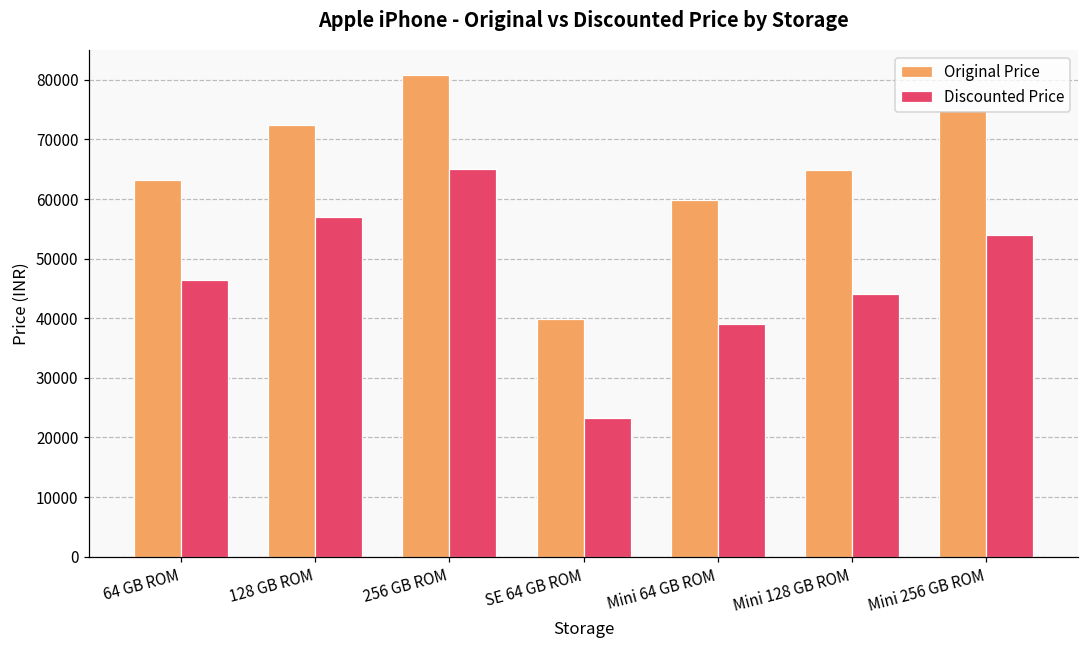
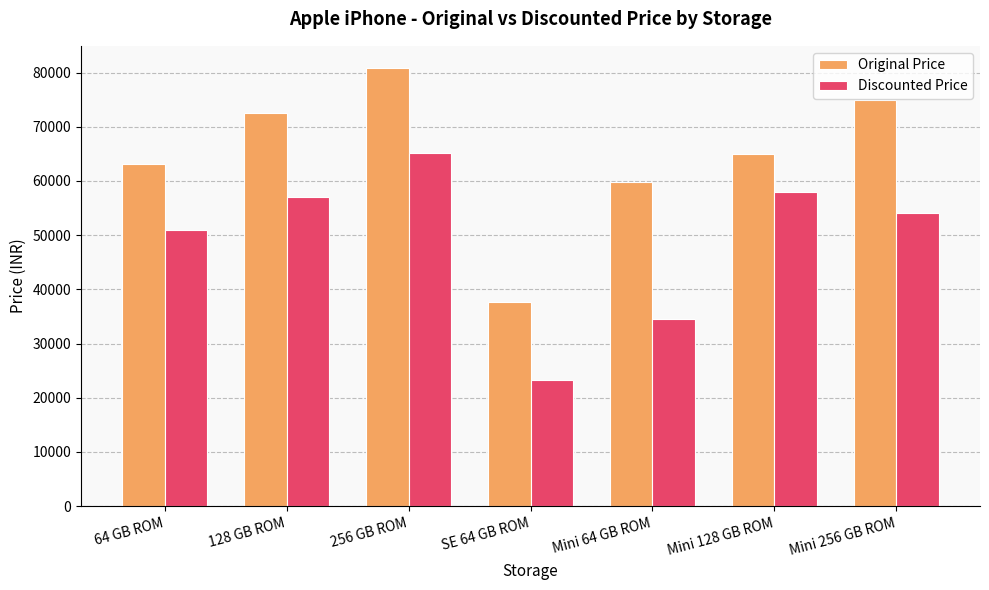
Discounted Price, 64 GB ROM: 46000 -> 51000
Original Price, SE 64 GB ROM: 40000 -> 38000
Discounted Price, Mini 64 GB ROM: 39000 -> 35000
Discounted Price, Mini 128 GB ROM: 44000 -> 58000
